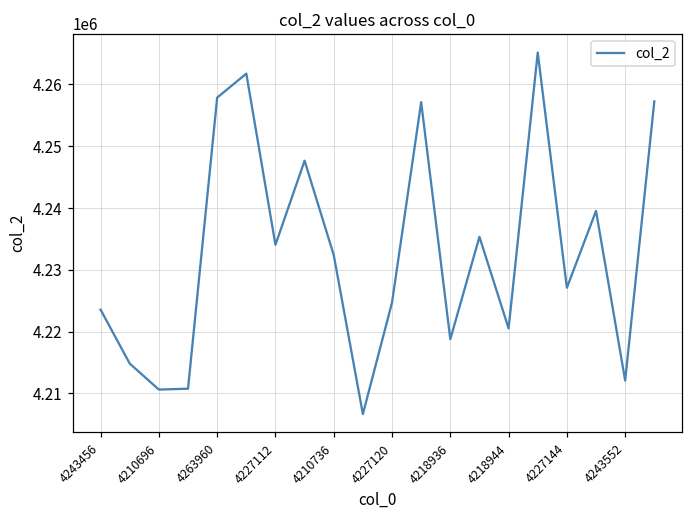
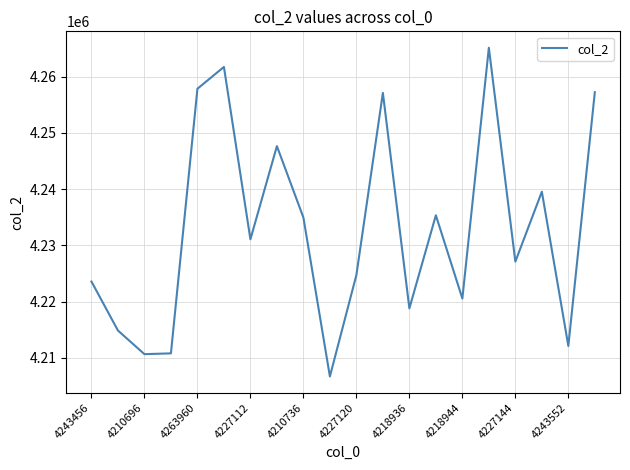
4227112: 4234000 -> 4231000
4210736: 4232000 -> 4235000
